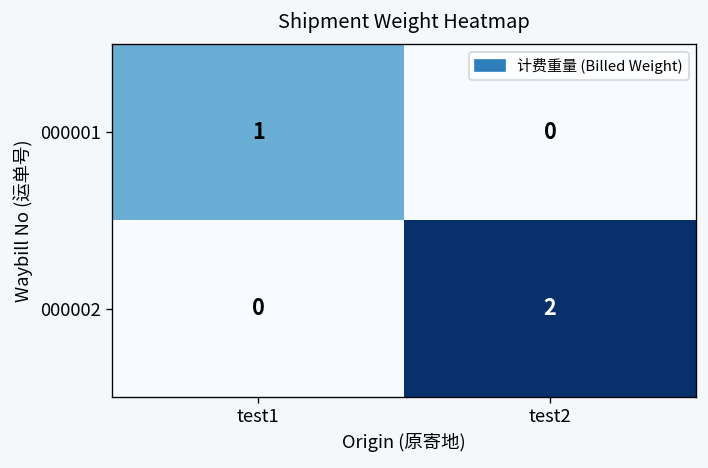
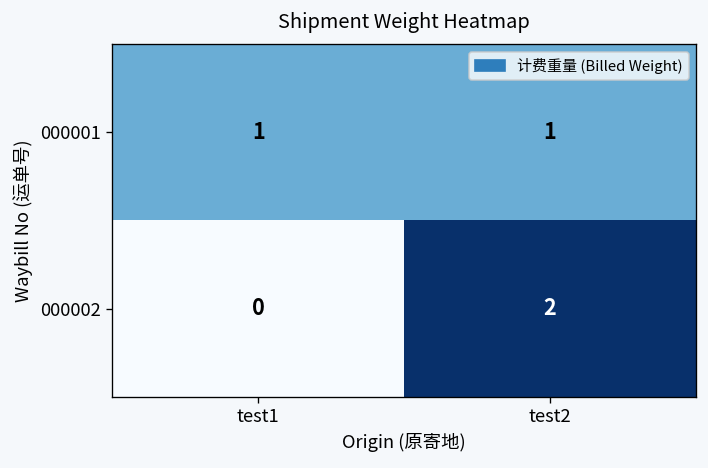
000001, test2: 0 -> 1
